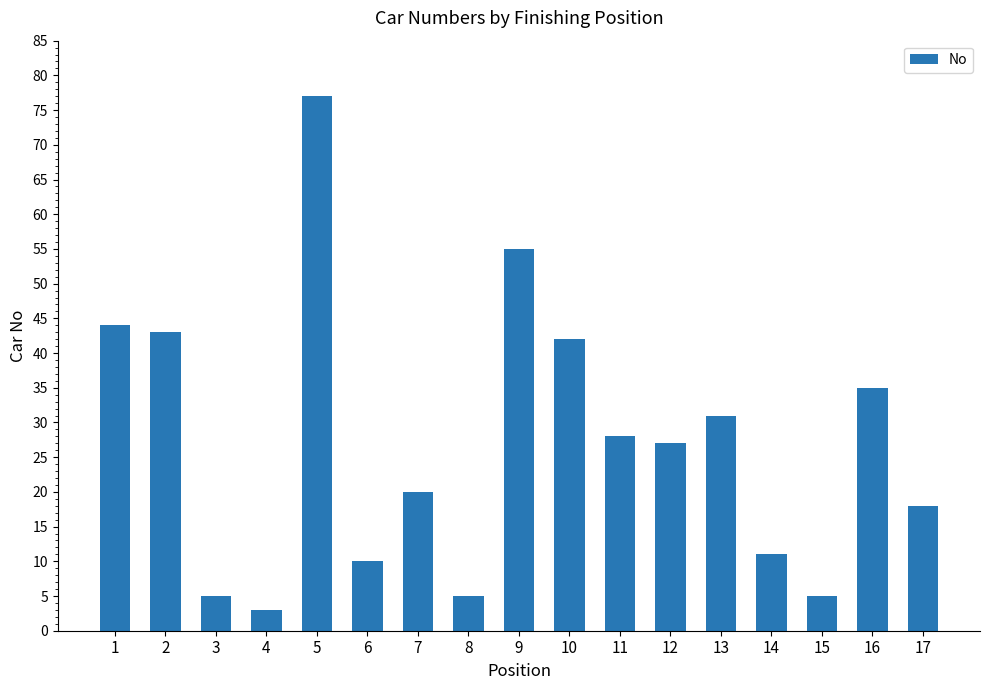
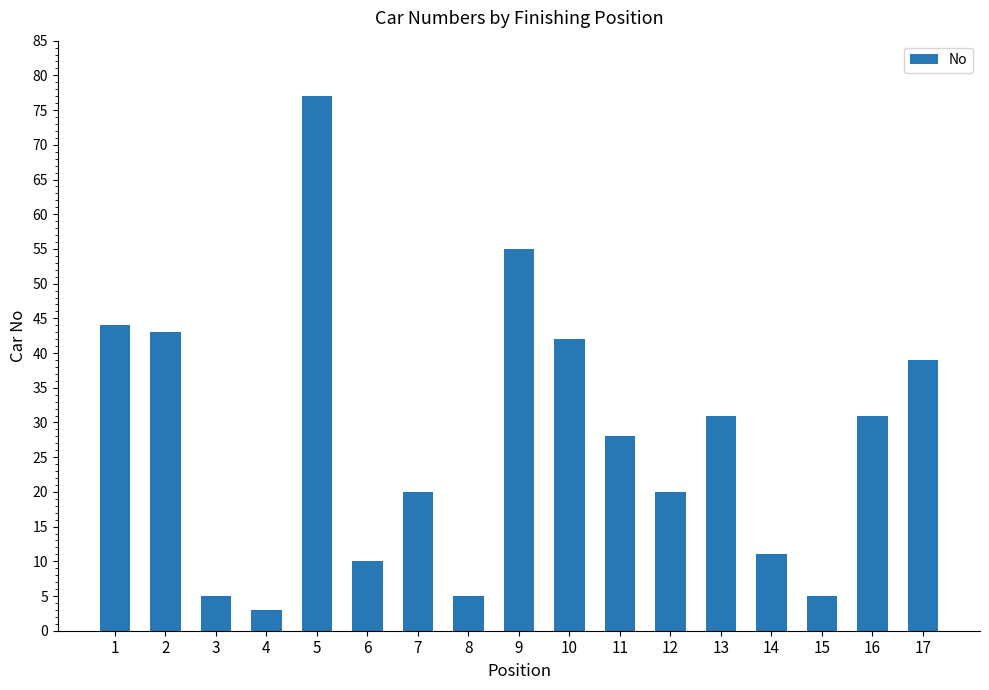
12: 27 -> 20
16: 35 -> 31
17: 18 -> 39
